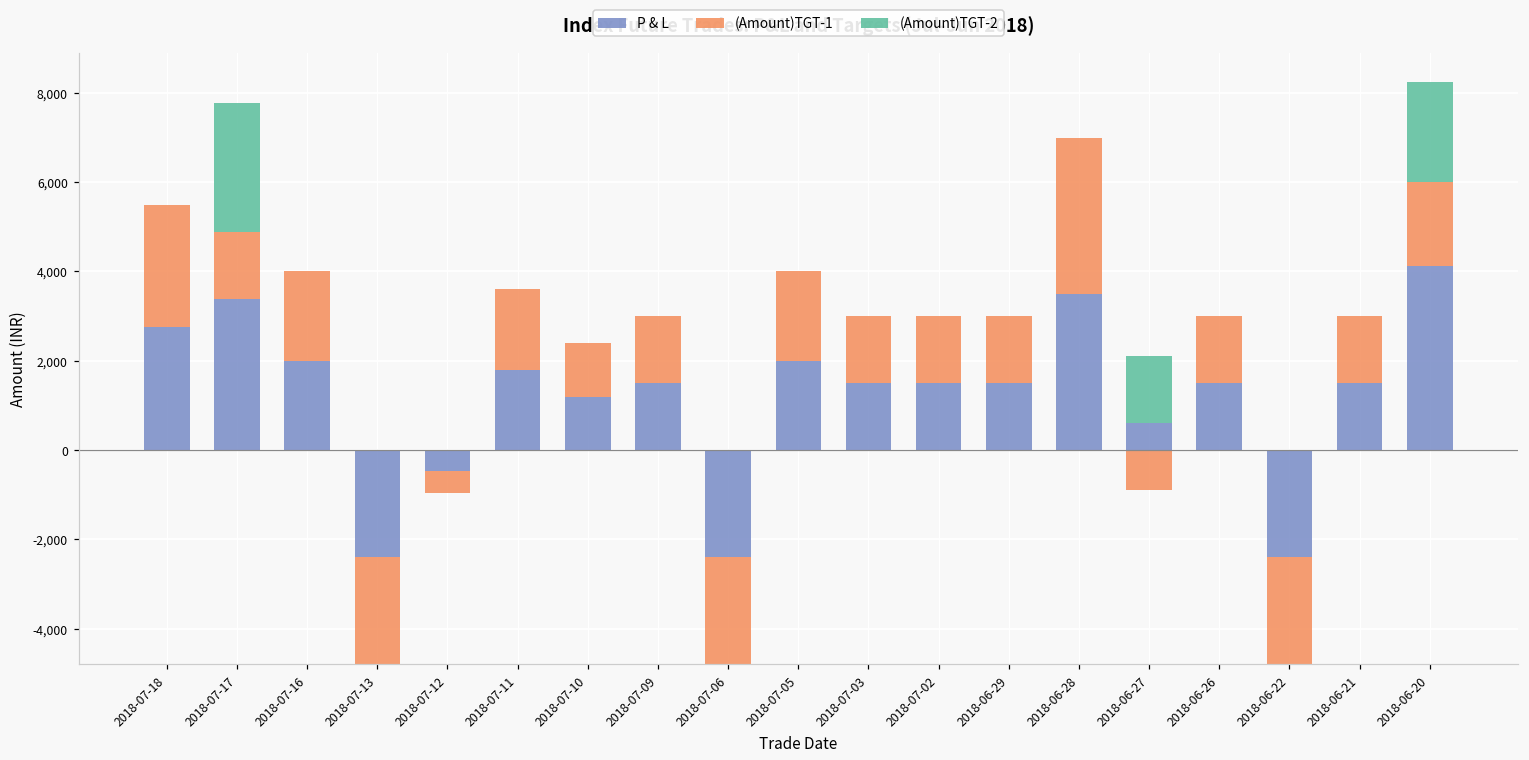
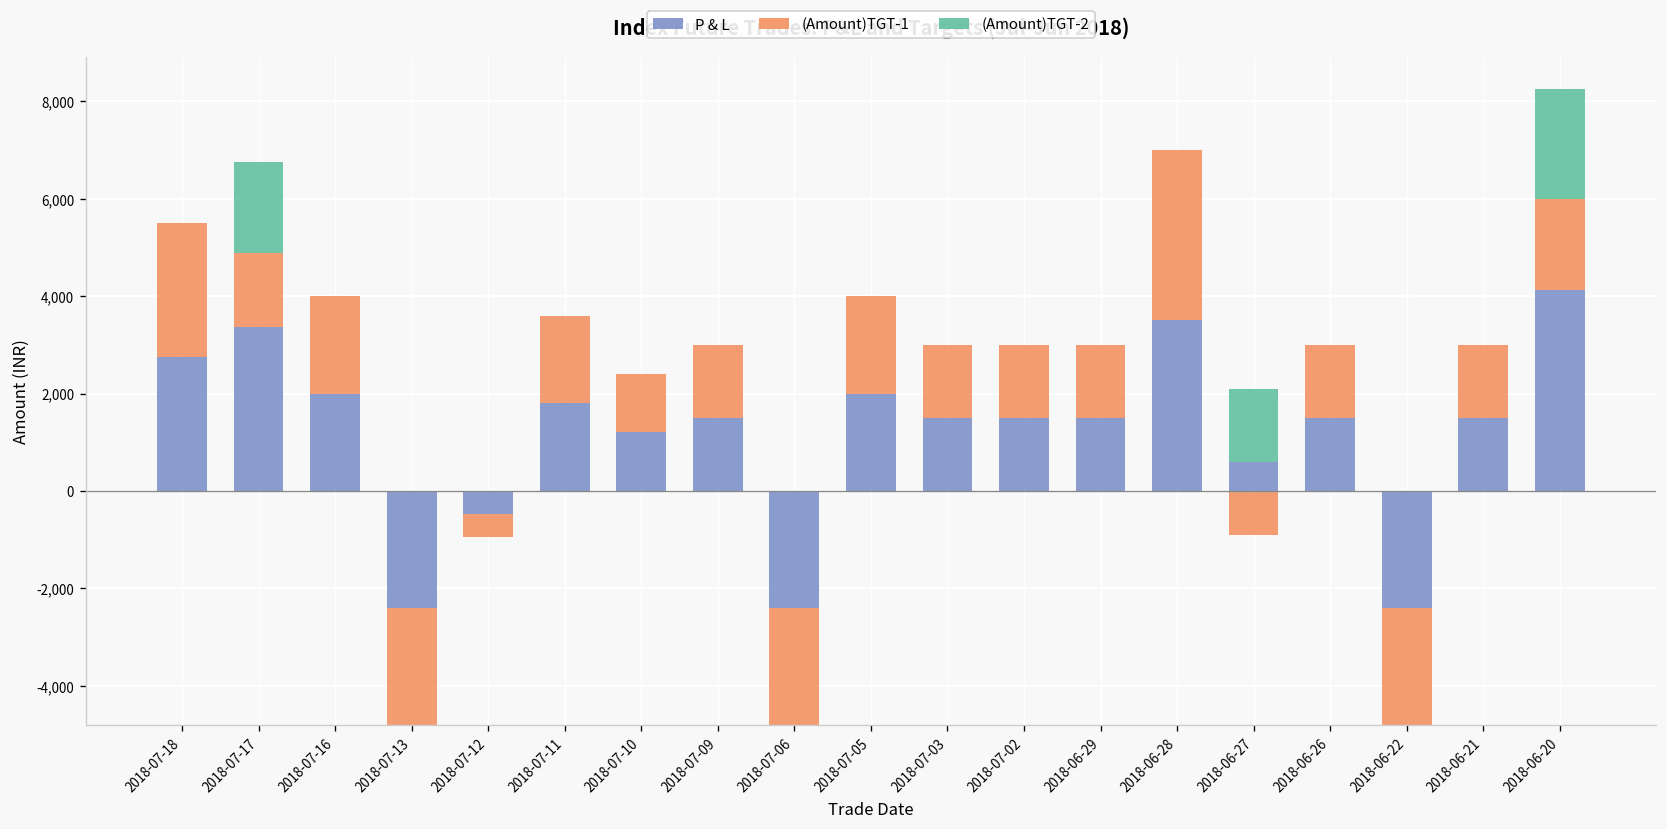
(Amount)TGT-2, 2018-07-17: 2,900 -> 1,900
